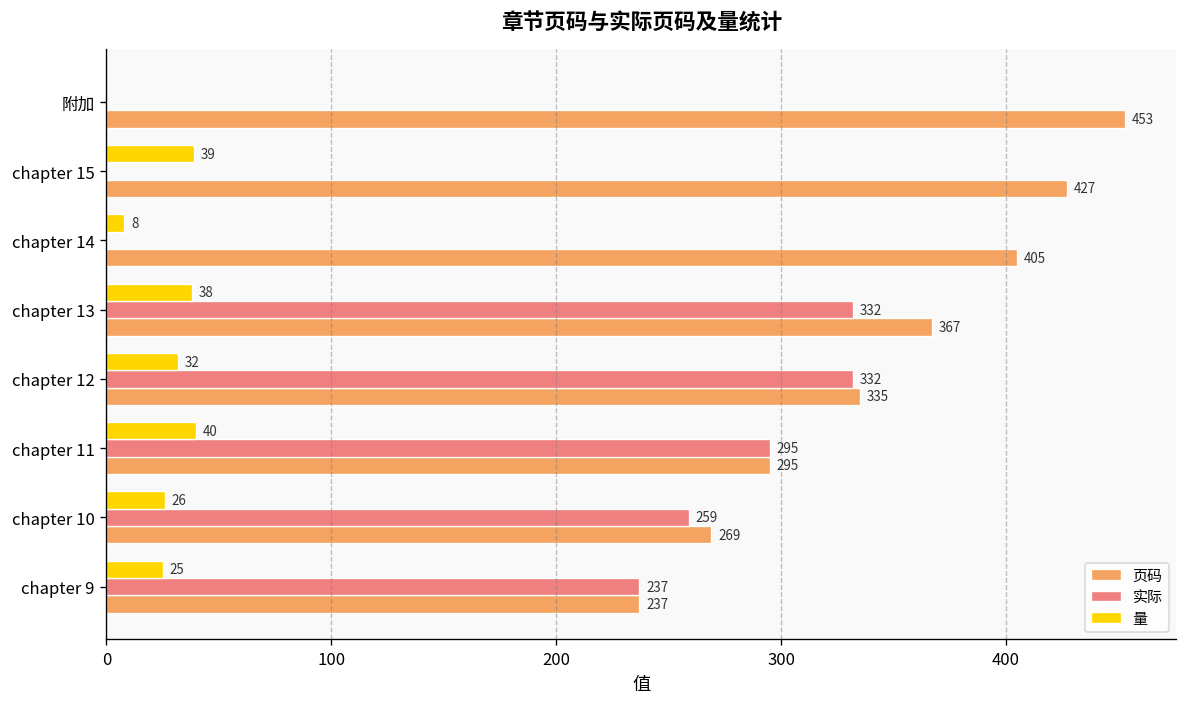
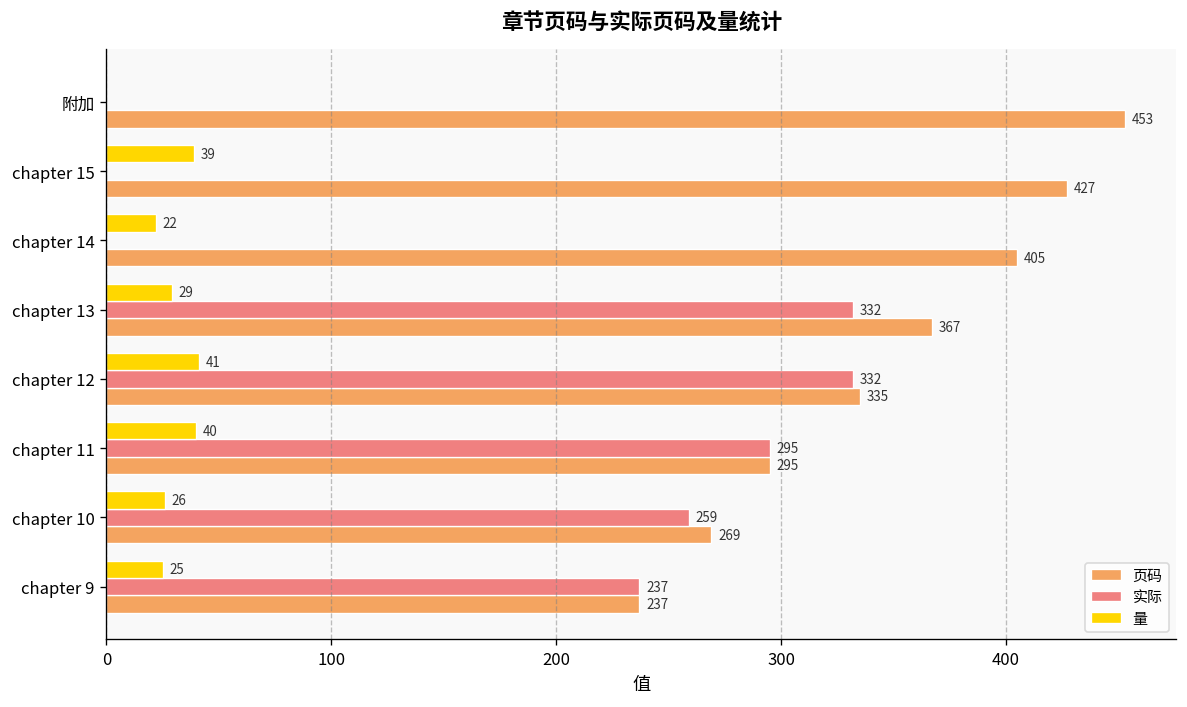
量, chapter 14: 8 -> 22
量, chapter 13: 38 -> 29
量, chapter 12: 32 -> 41
